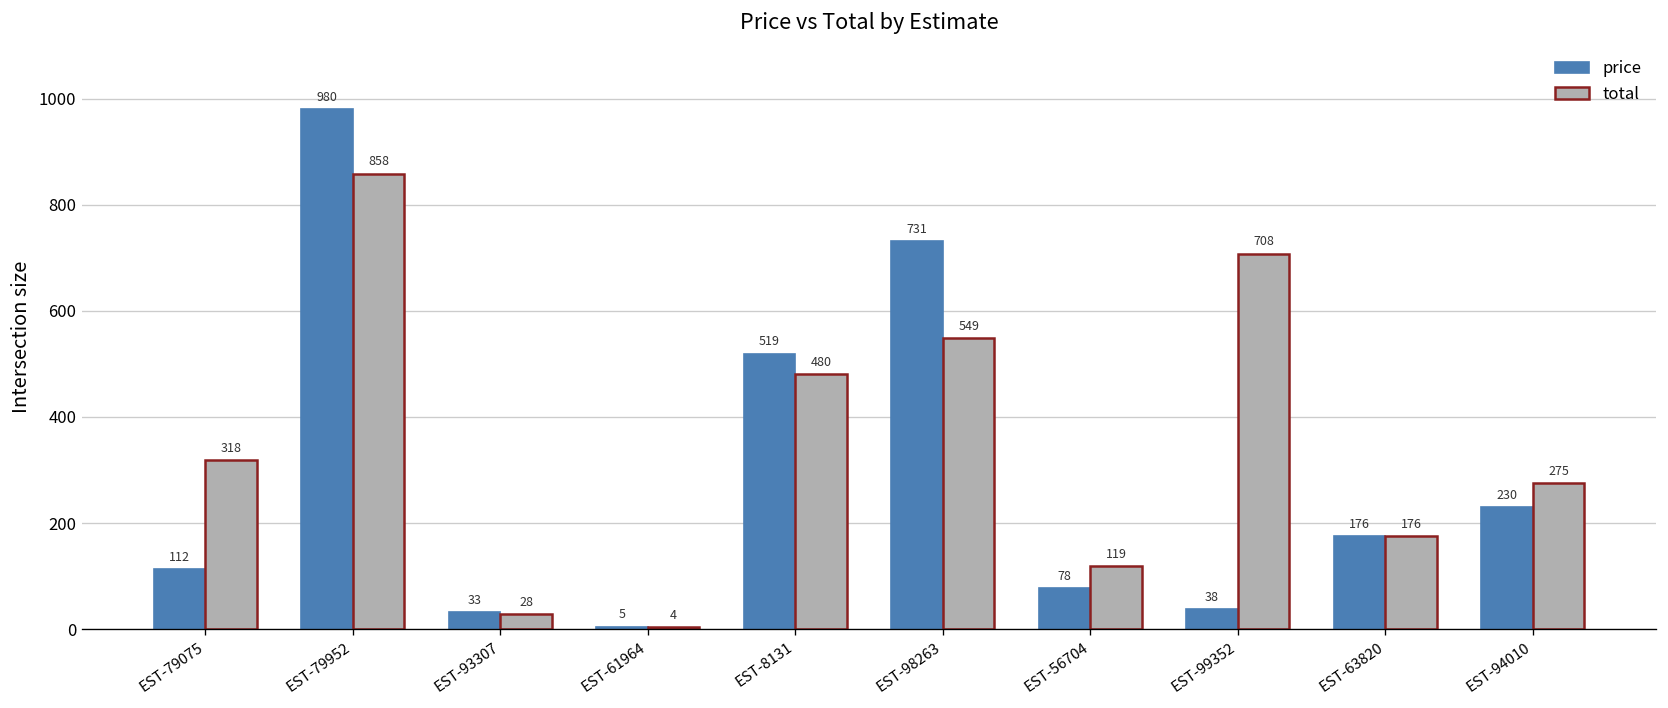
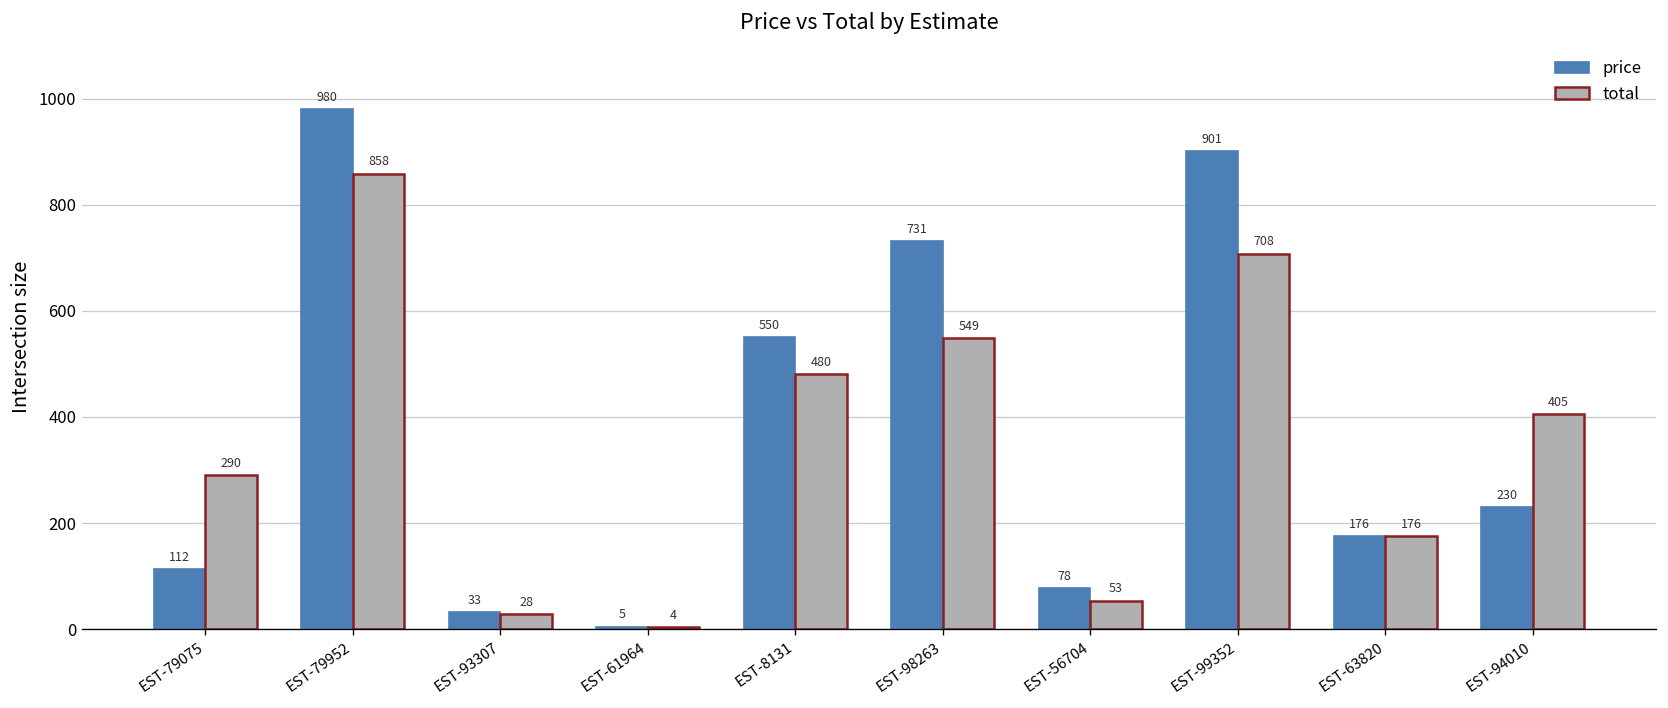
total, EST-79075: 318 -> 290
price, EST-8131: 519 -> 550
total, EST-56704: 119 -> 53
price, EST-99352: 38 -> 901
total, EST-94010: 275 -> 405
